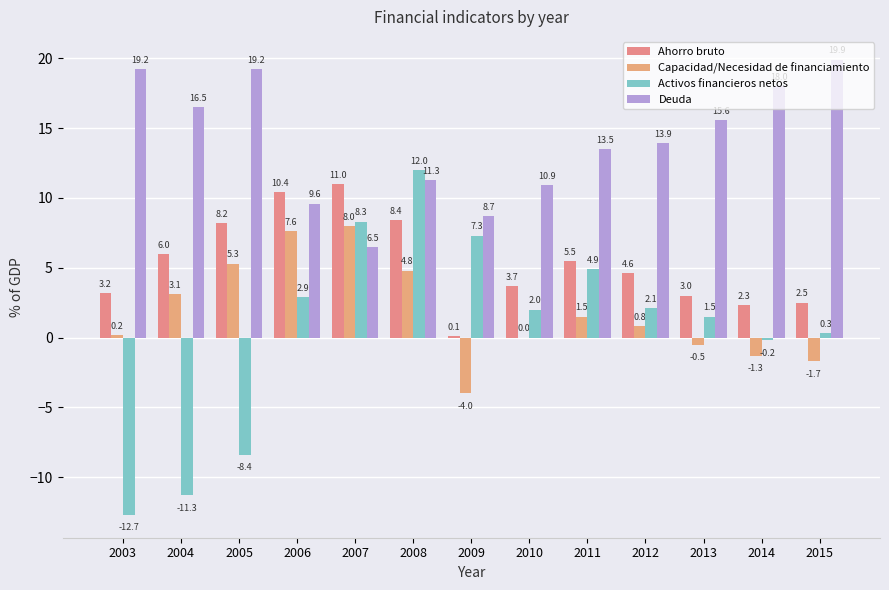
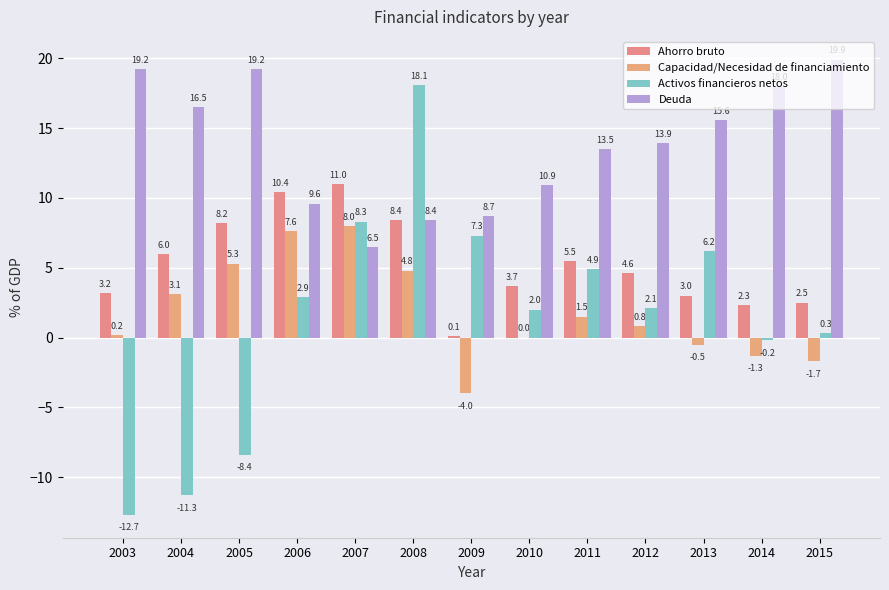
Activos financieros netos, 2008: 12.0 -> 18.1
Deuda, 2008: 11.3 -> 8.4
Activos financieros netos, 2013: 1.5 -> 6.2
